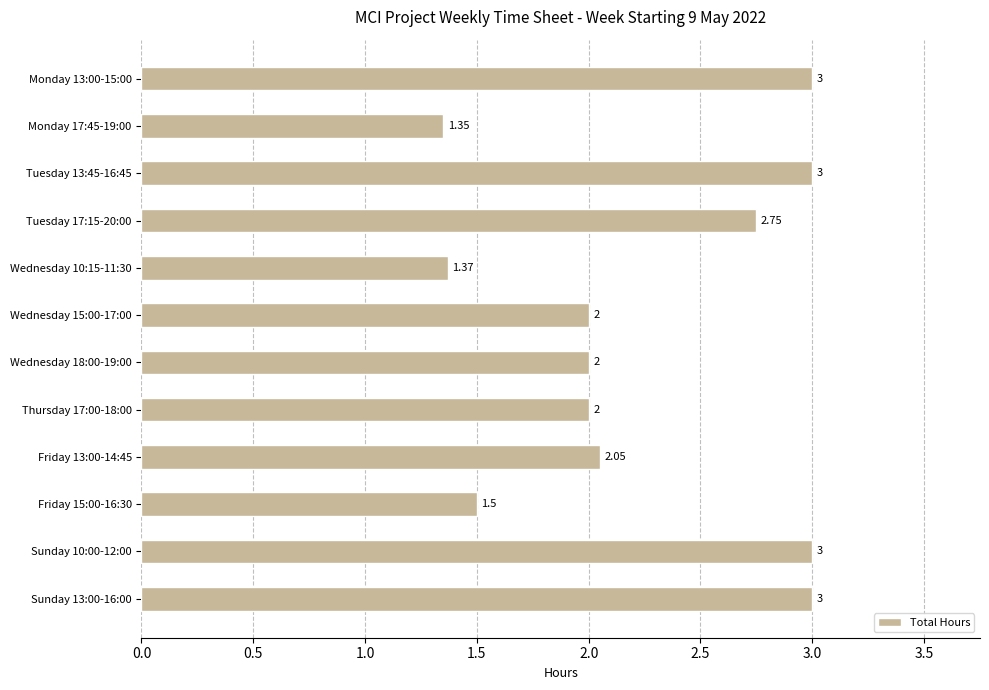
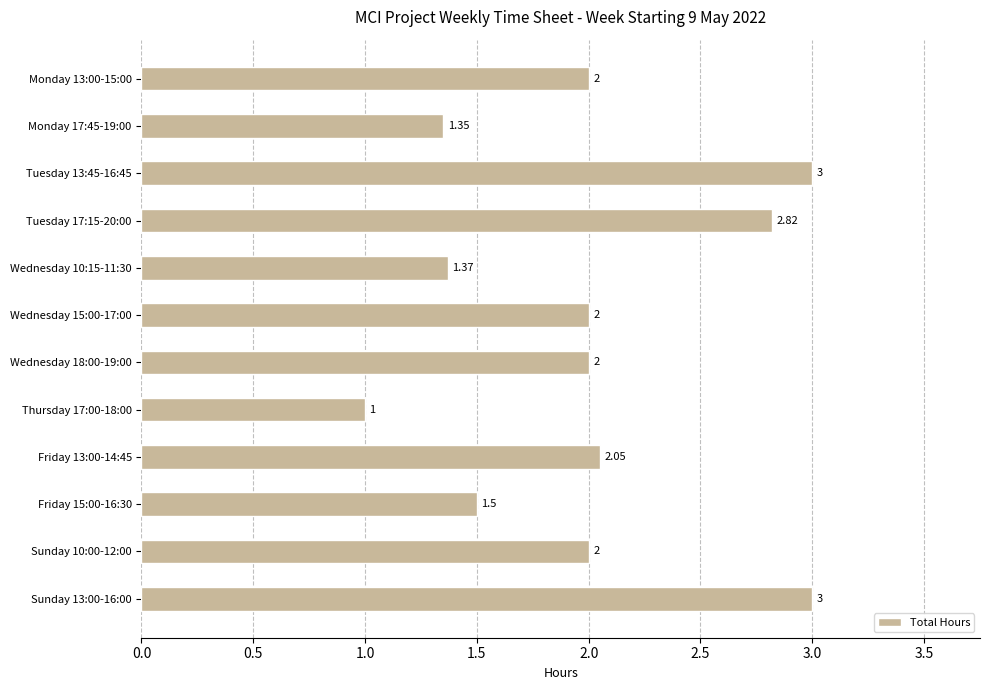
Monday 13:00-15:00: 3 -> 2
Tuesday 17:15-20:00: 2.75 -> 2.82
Thursday 17:00-18:00: 2 -> 1
Sunday 10:00-12:00: 3 -> 2
